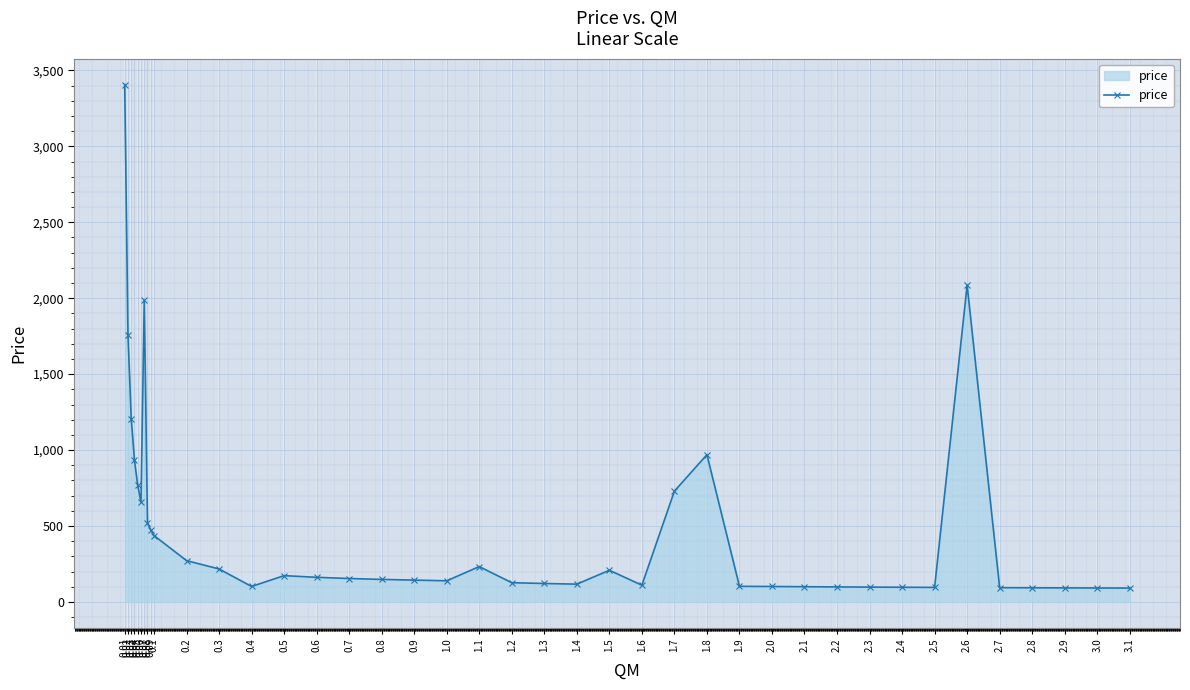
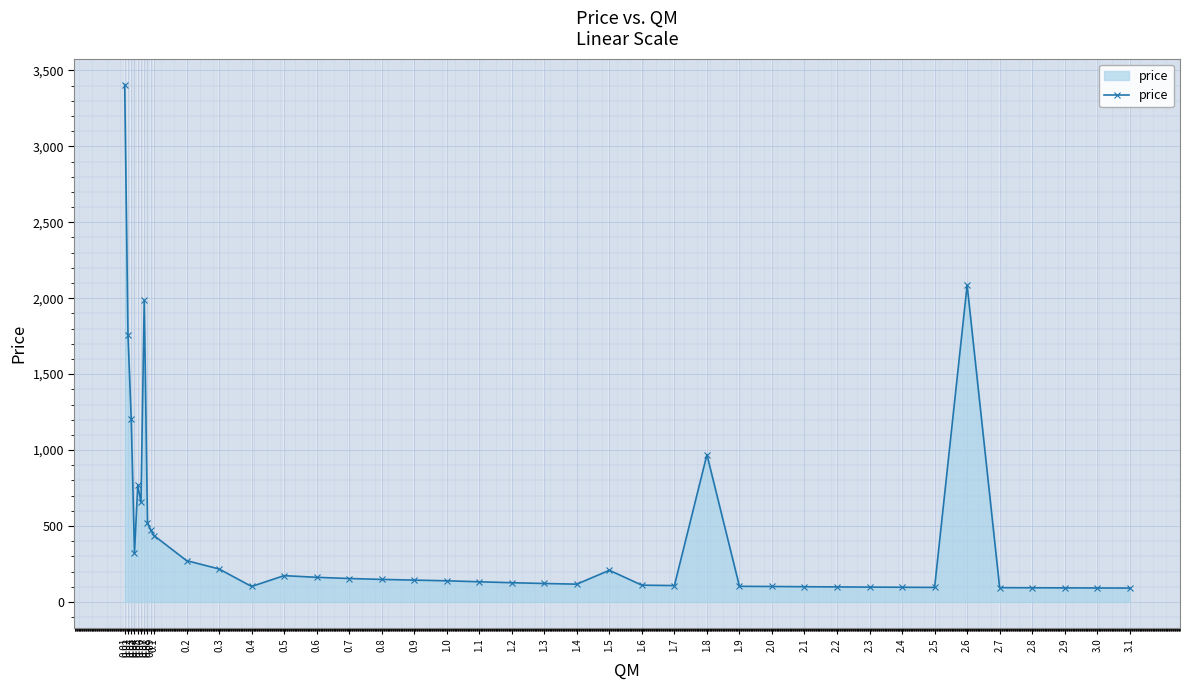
0.04: 930 -> 320
1.1: 230 -> 130
1.7: 730 -> 110
